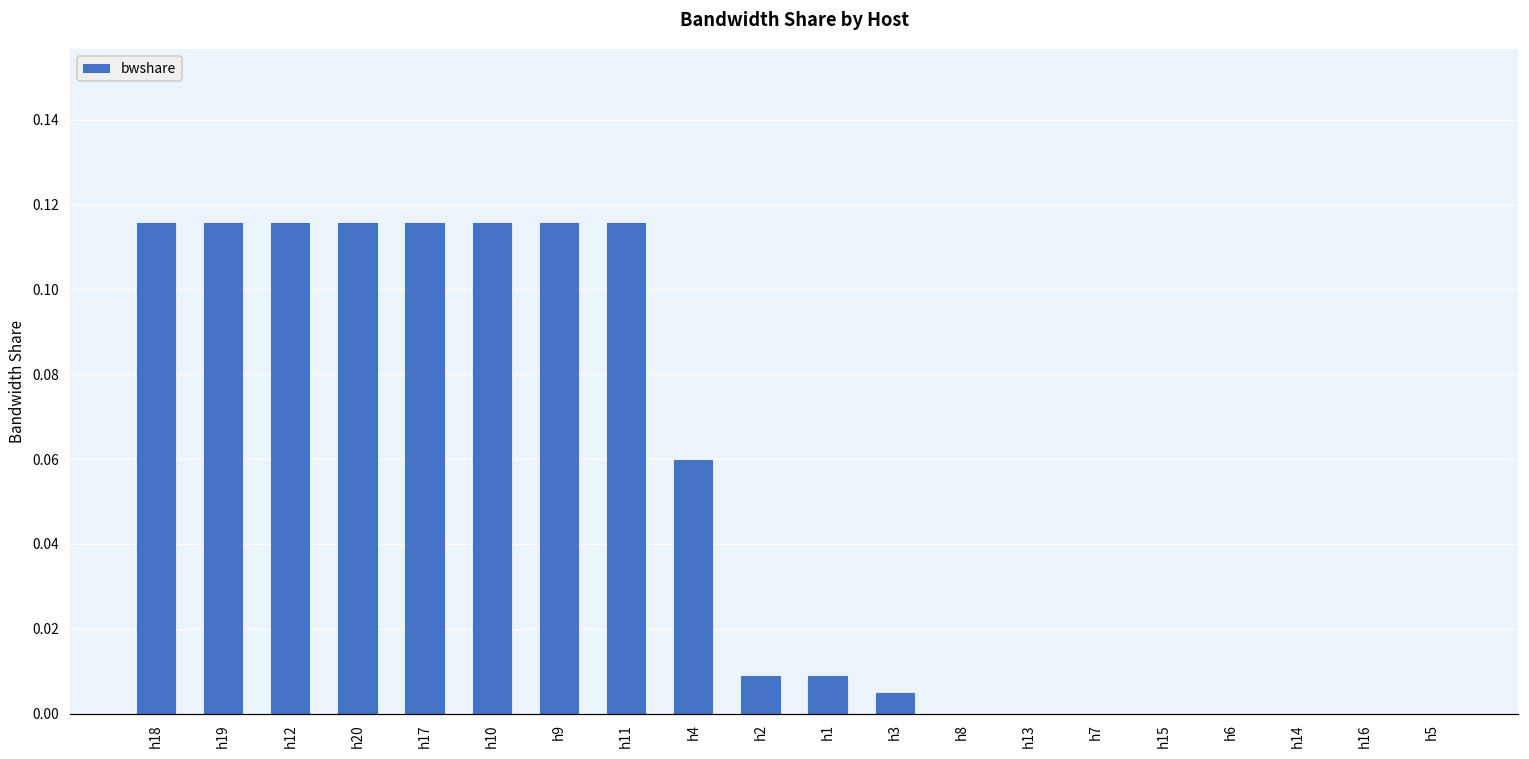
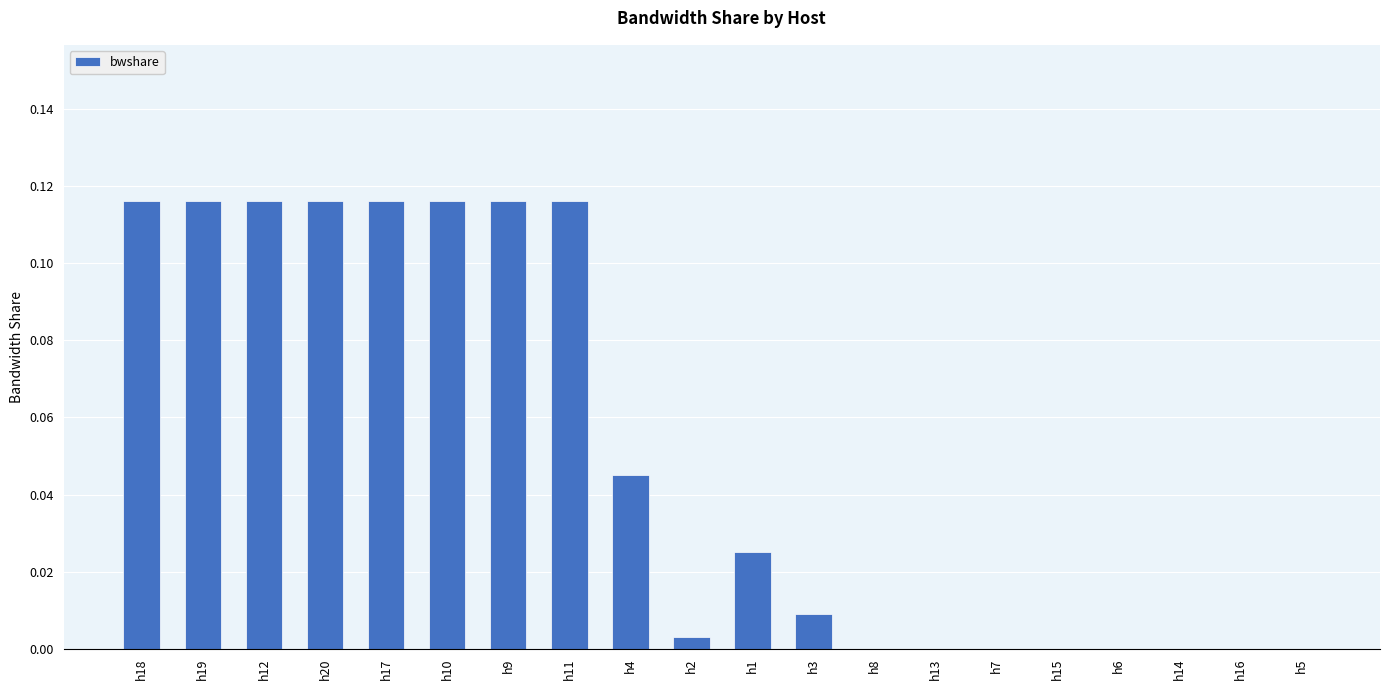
h4: 0.060 -> 0.045
h2: 0.009 -> 0.003
h1: 0.009 -> 0.025
h3: 0.005 -> 0.009
